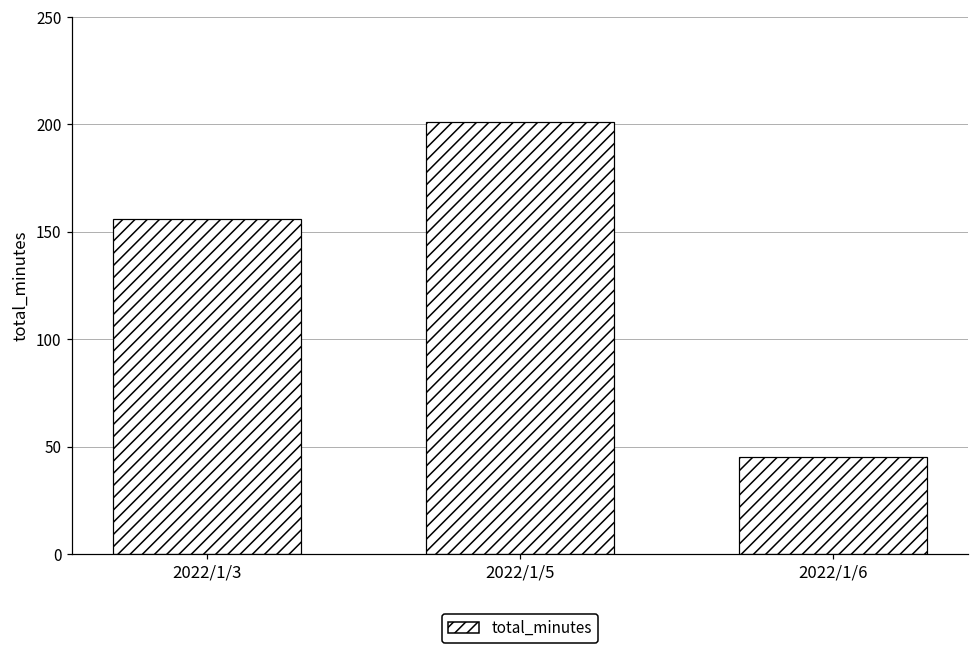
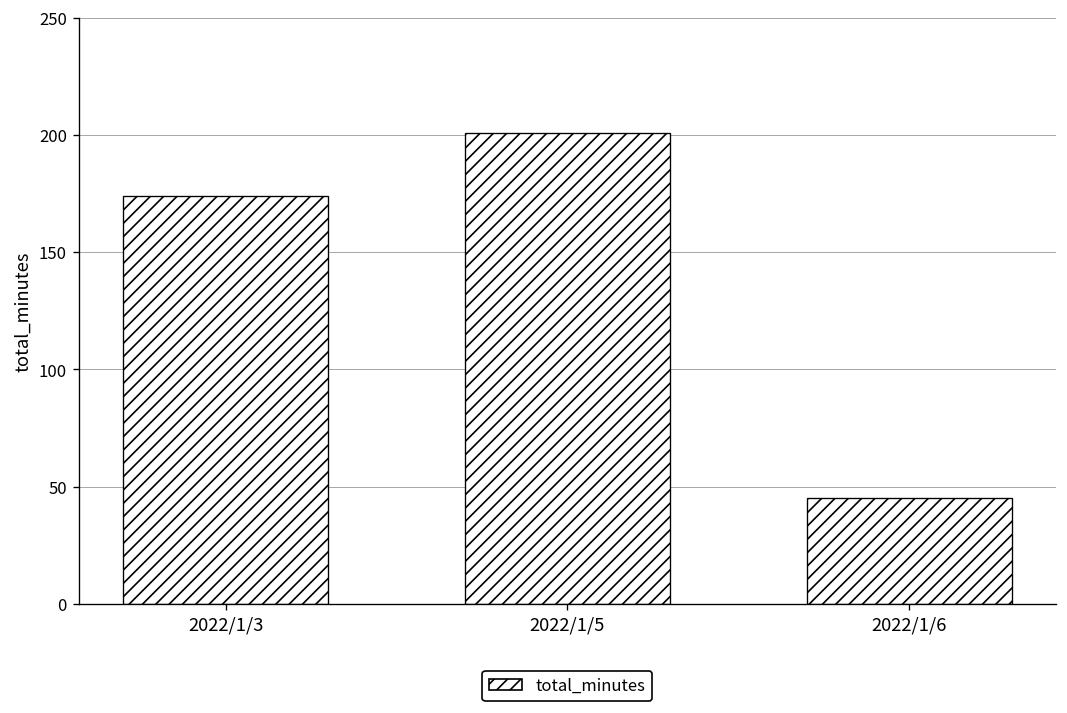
2022/1/3: 156 -> 174
